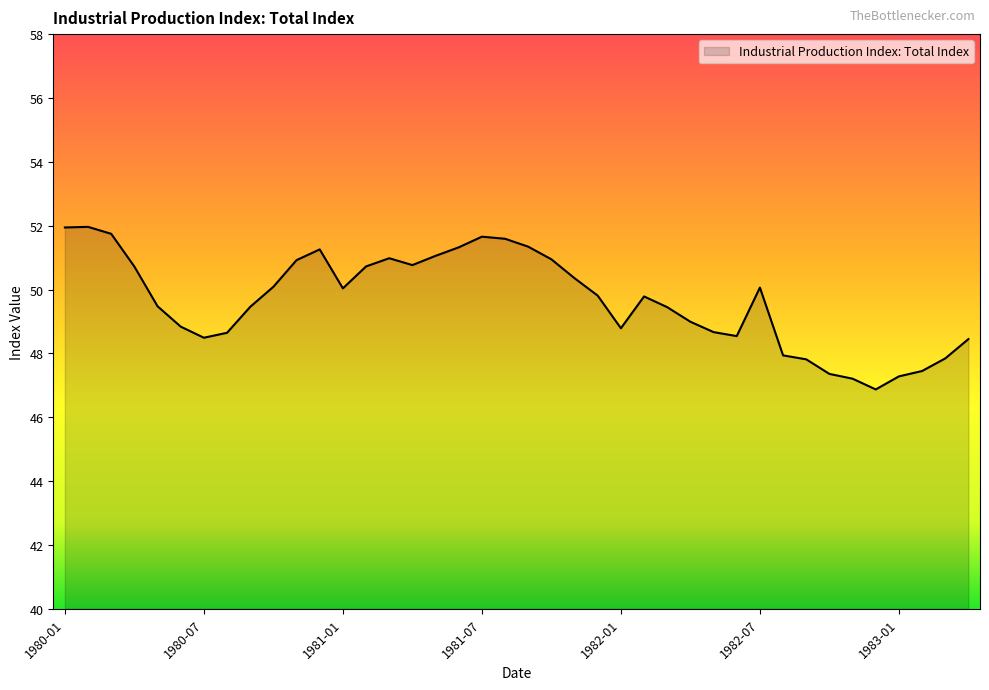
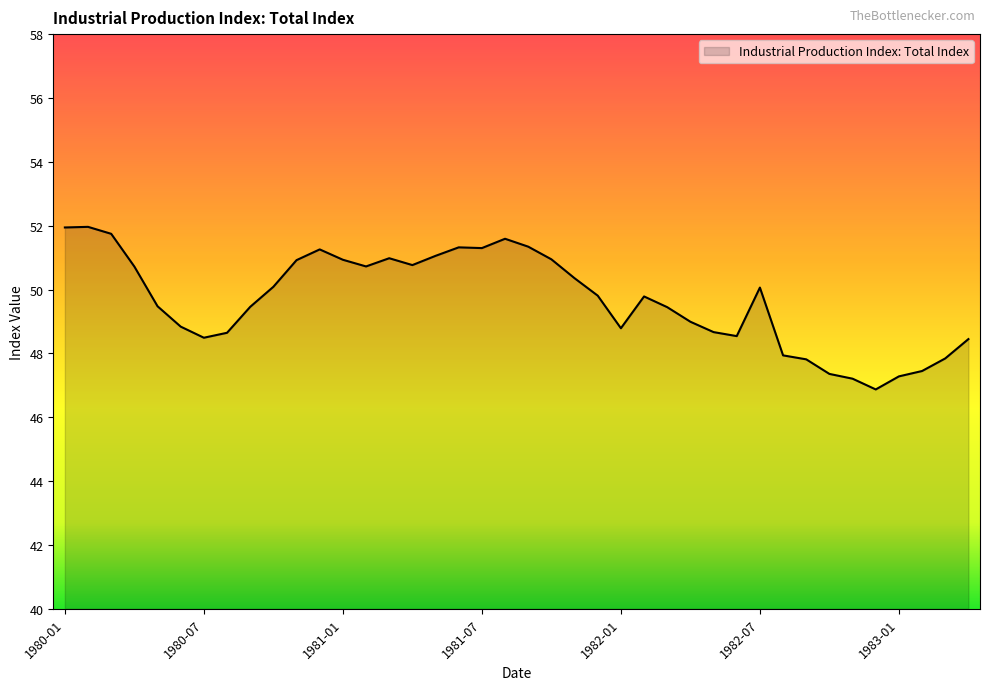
1981-01: 50.0 -> 50.9
1981-07: 51.7 -> 51.3
